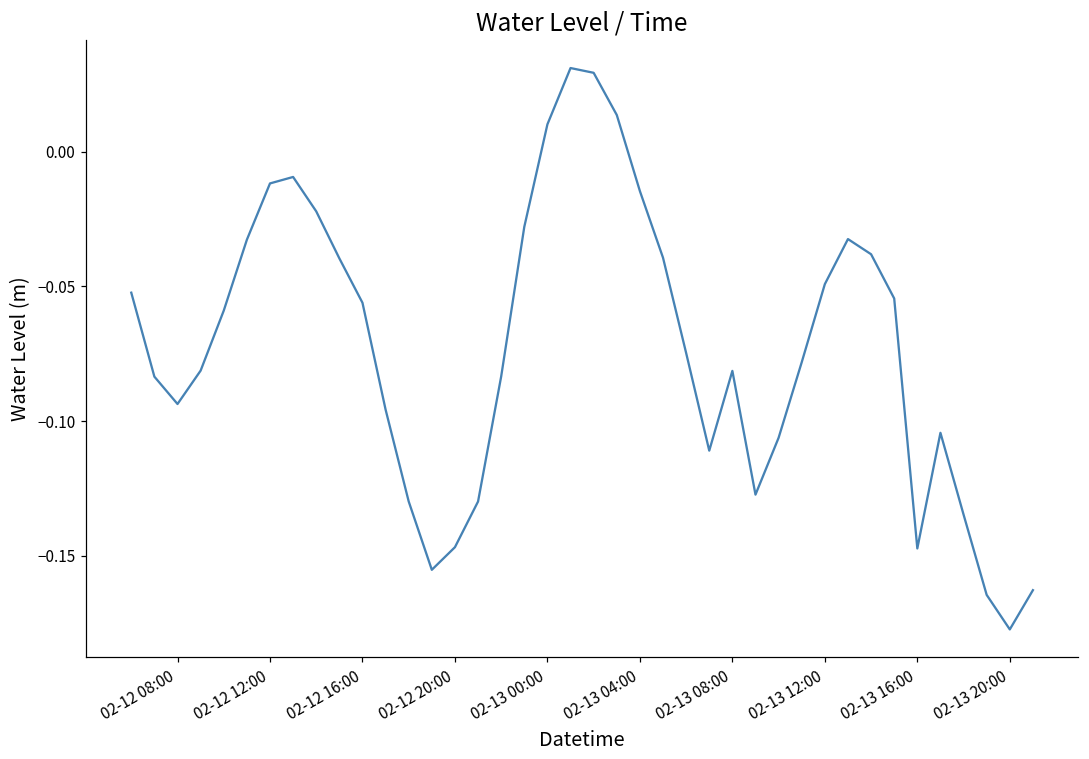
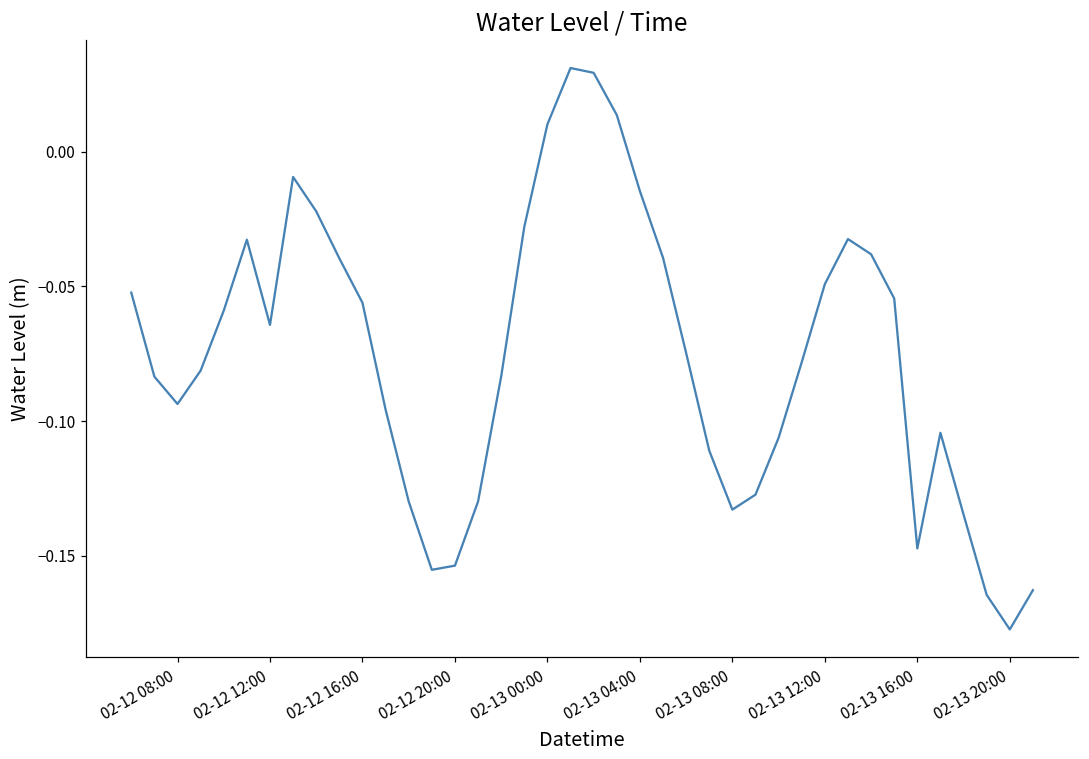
02-12 12:00: -0.012 -> -0.064
02-12 20:00: -0.147 -> -0.154
02-13 08:00: -0.081 -> -0.133
